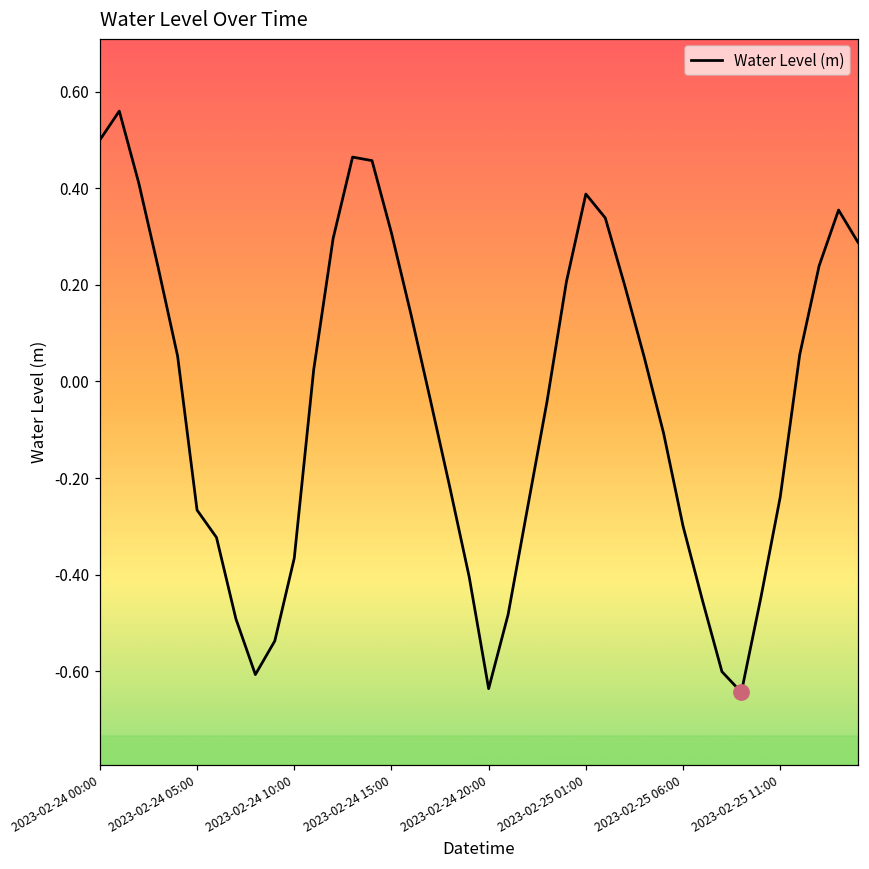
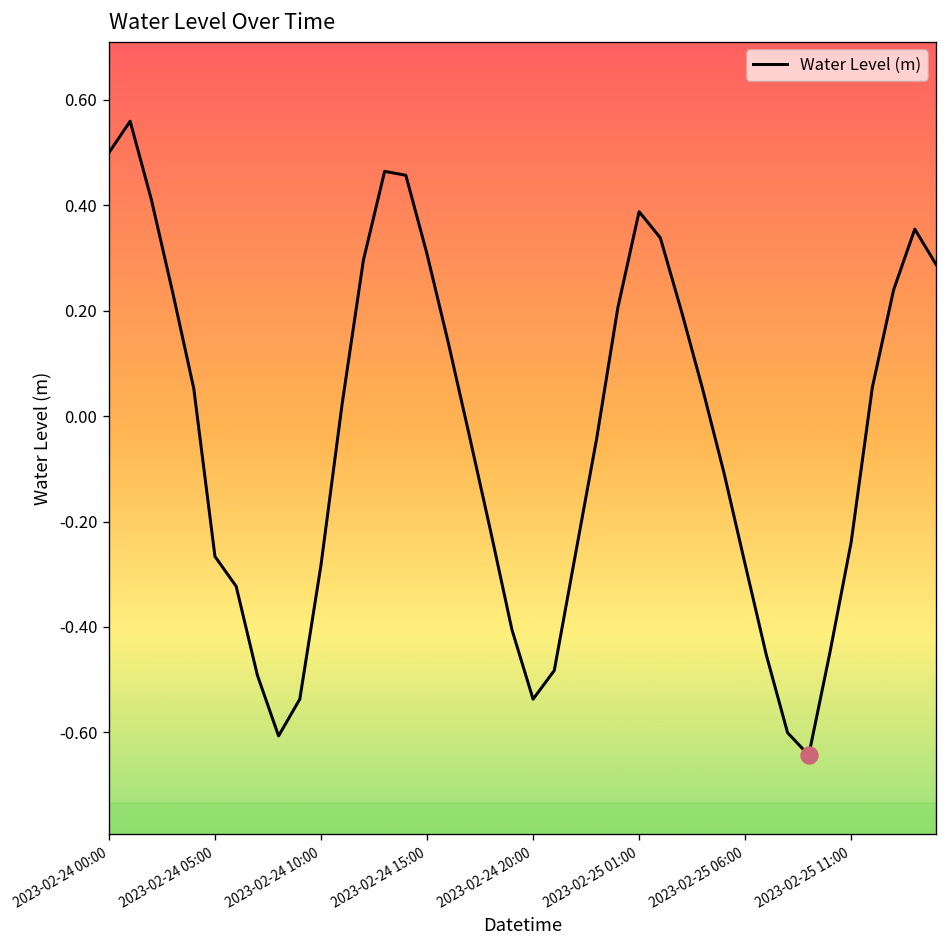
Water Level (m), 2023-02-24 10:00: -0.37 -> -0.28
Water Level (m), 2023-02-24 20:00: -0.64 -> -0.54
Water Level (m), 2023-02-25 06:00: -0.30 -> -0.28
